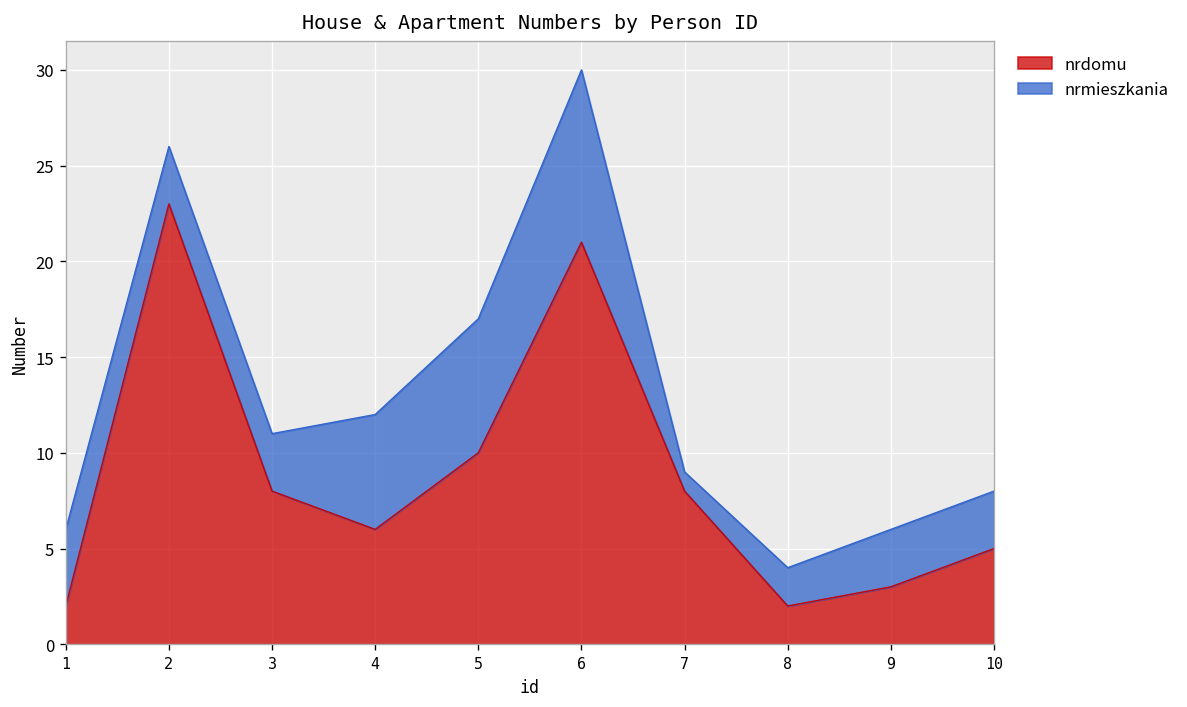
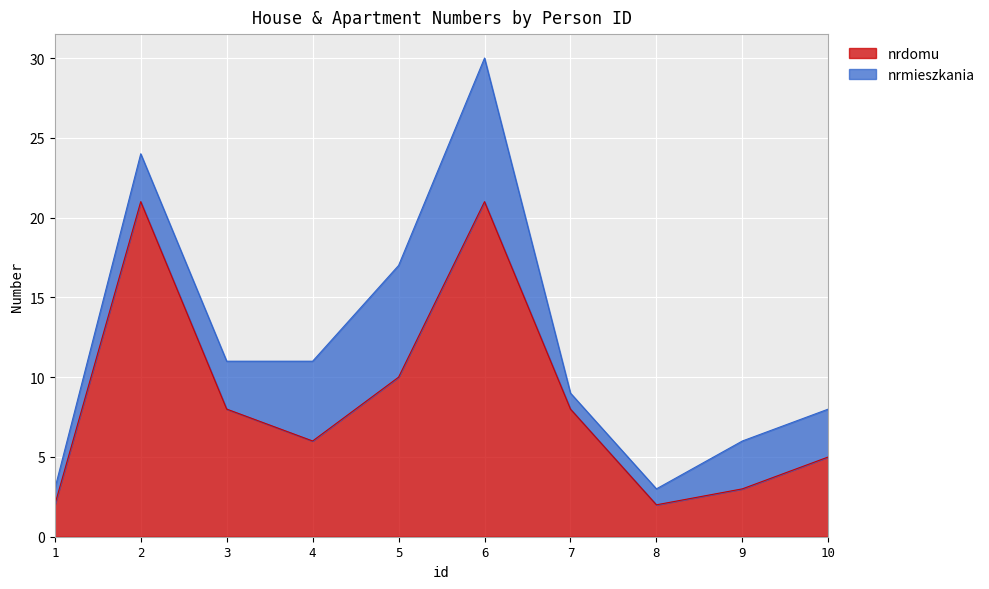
nrmieszkania, 1: 4 -> 1
nrdomu, 2: 23 -> 21
nrmieszkania, 4: 6 -> 5
nrmieszkania, 8: 2 -> 1
